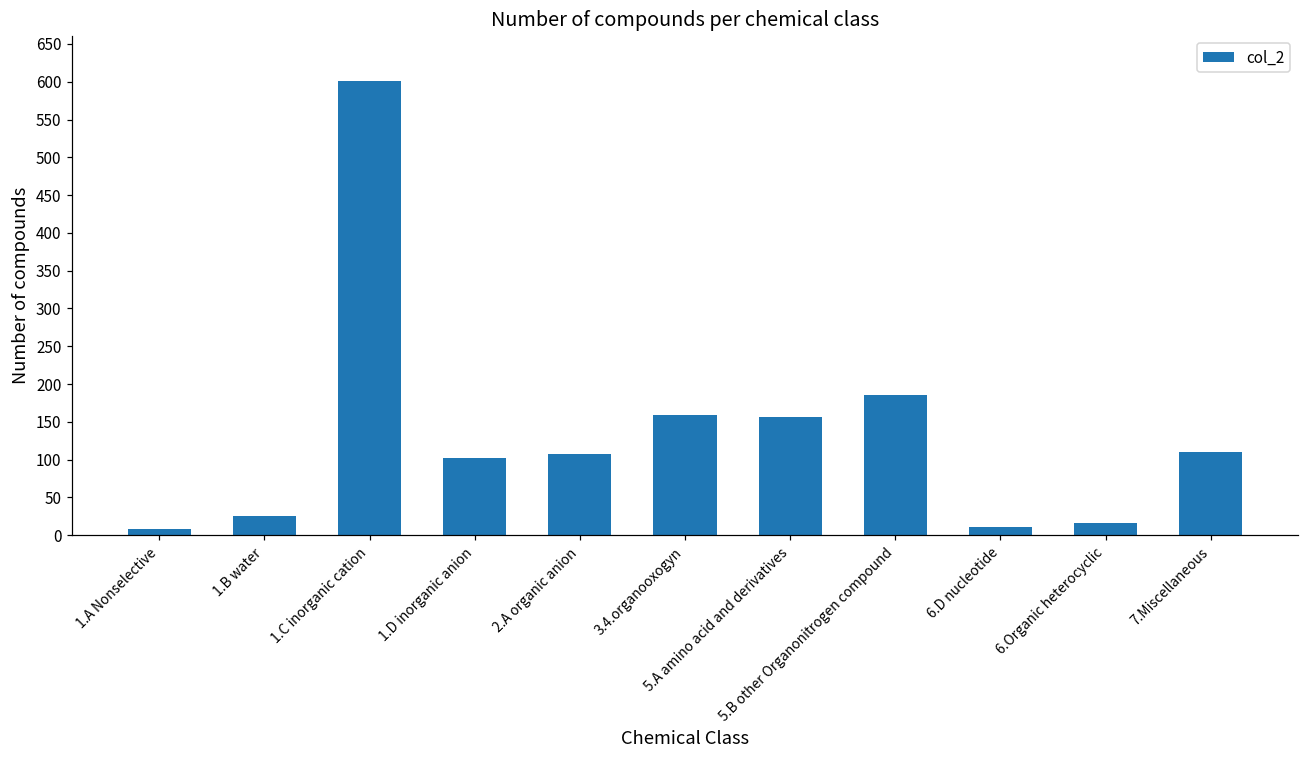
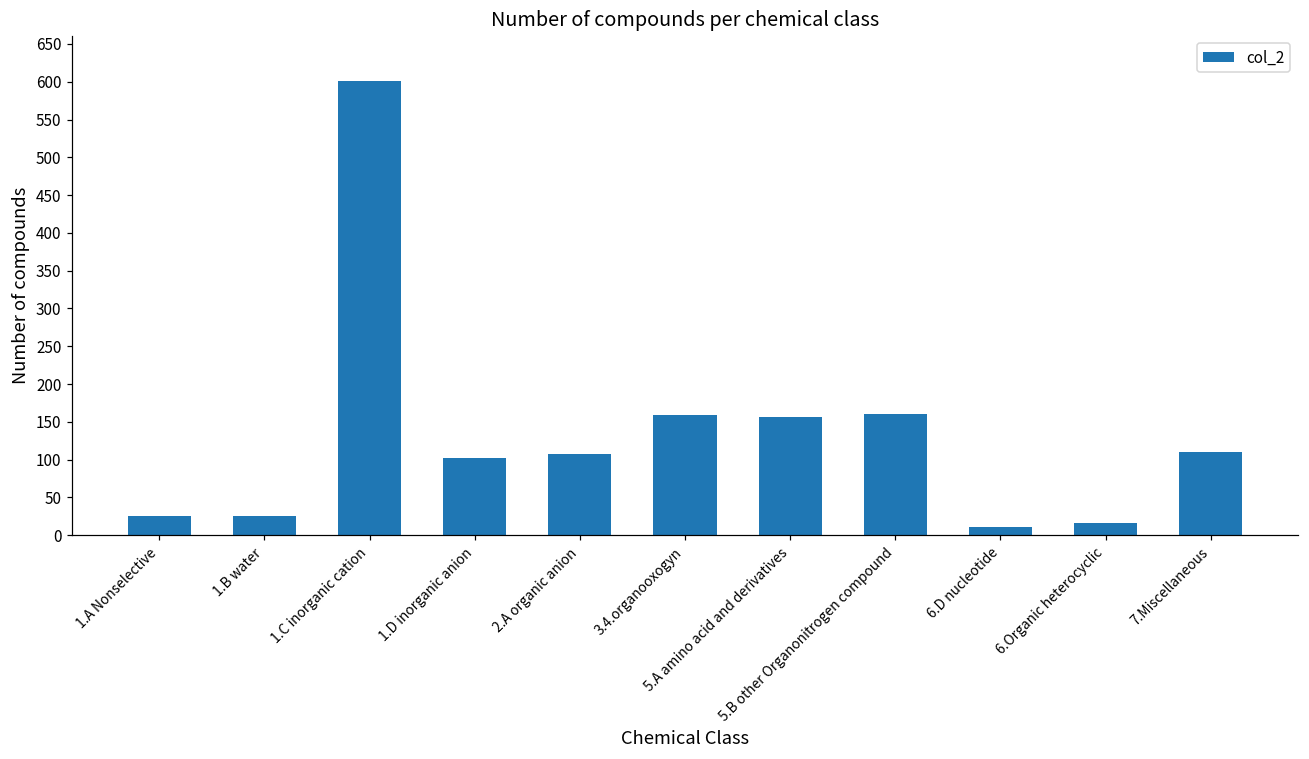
1.A Nonselective: 10 -> 30
5.B other Organonitrogen compound: 190 -> 160
